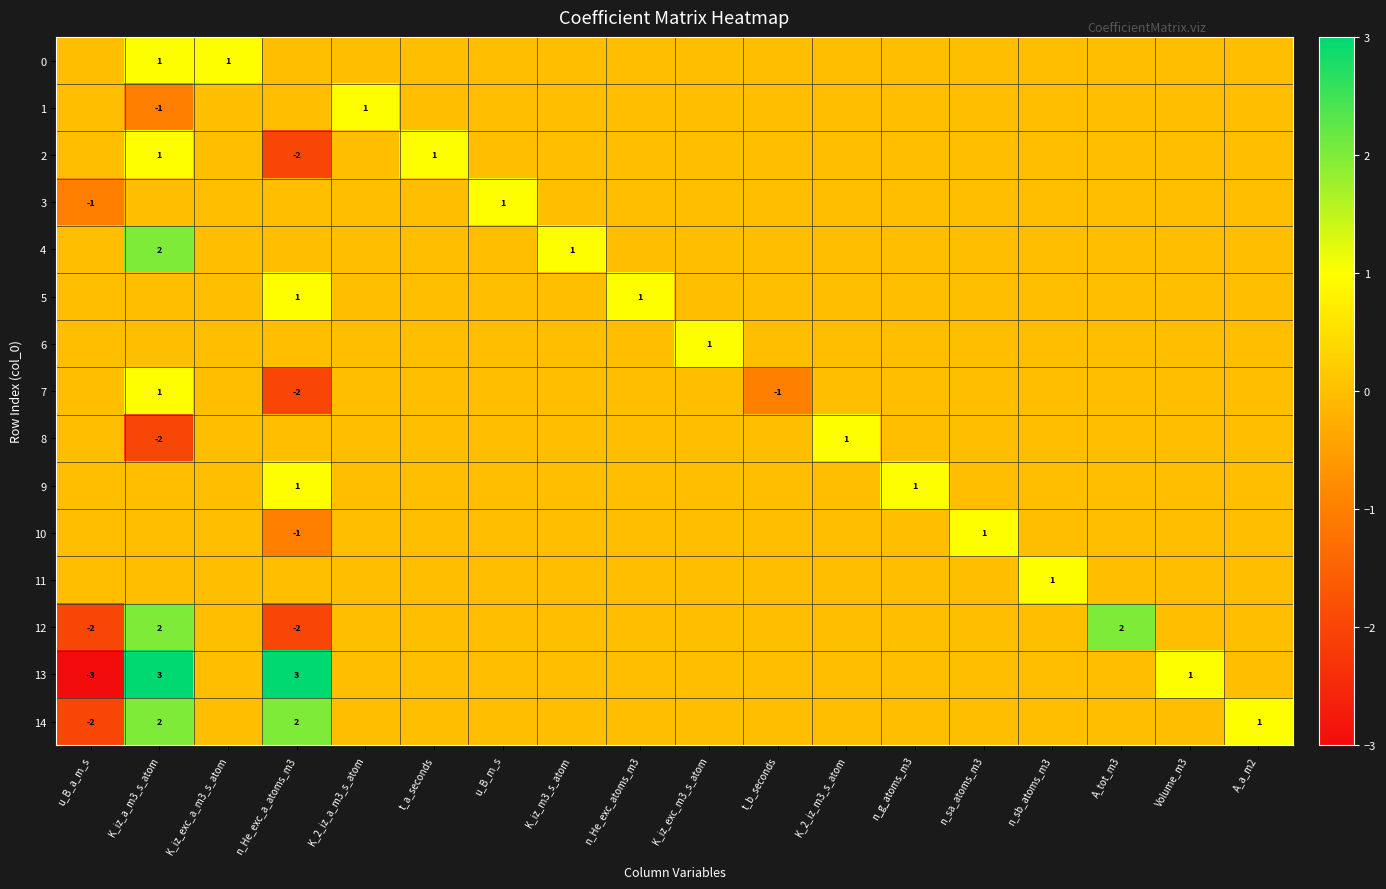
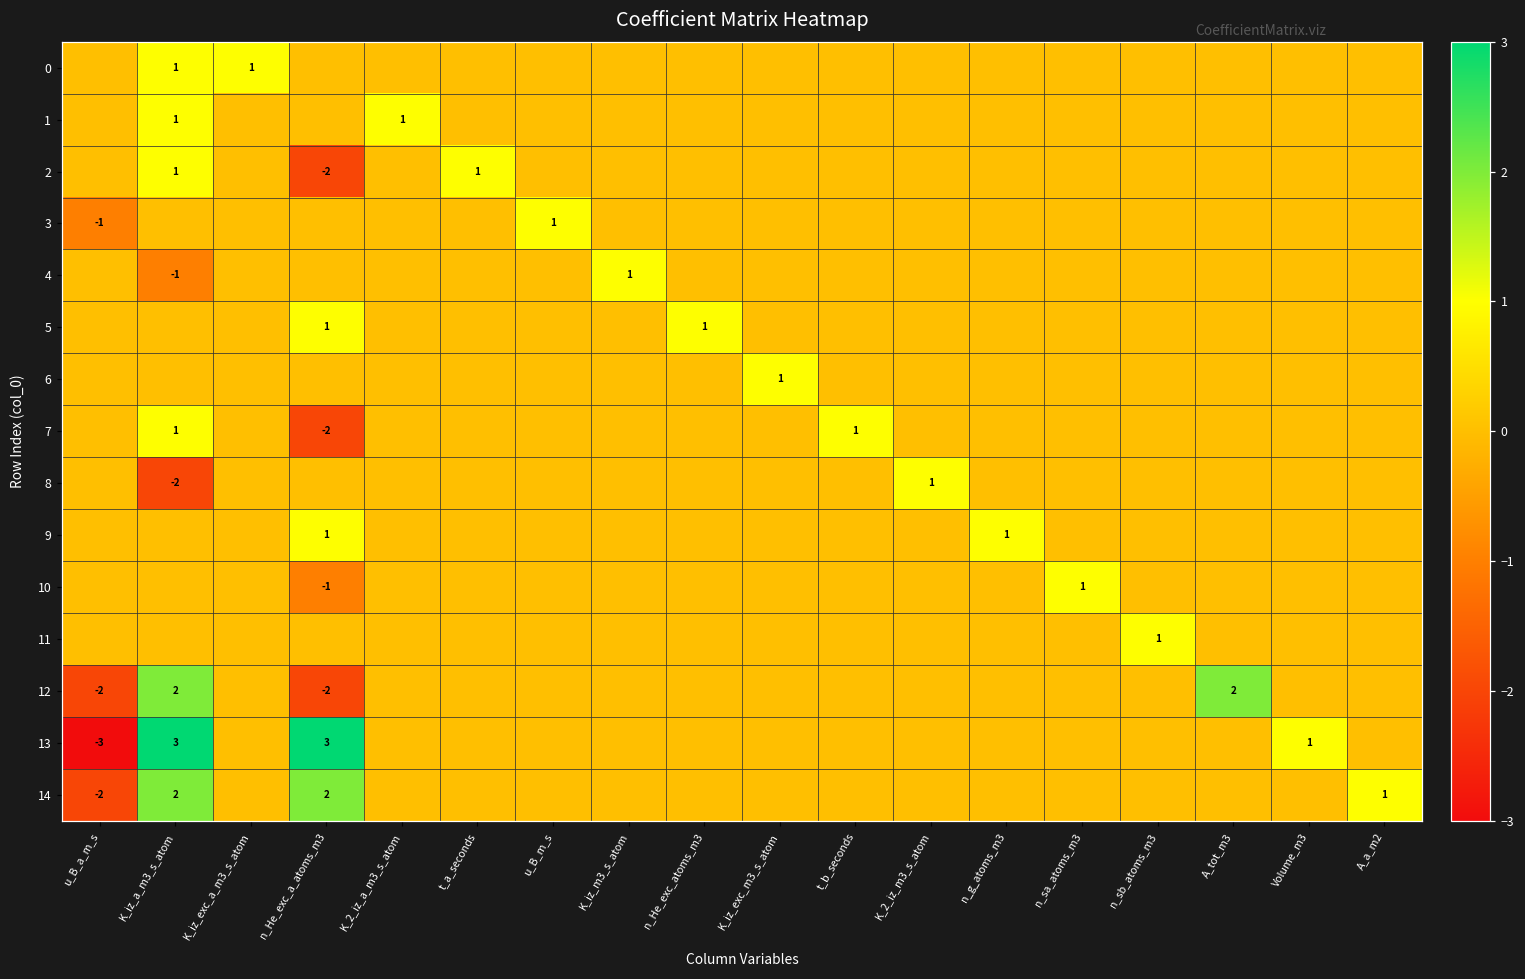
1, K_iz_a_m3_s_atom: -1 -> 1
4, K_iz_a_m3_s_atom: 2 -> -1
7, t_b_seconds: -1 -> 1
